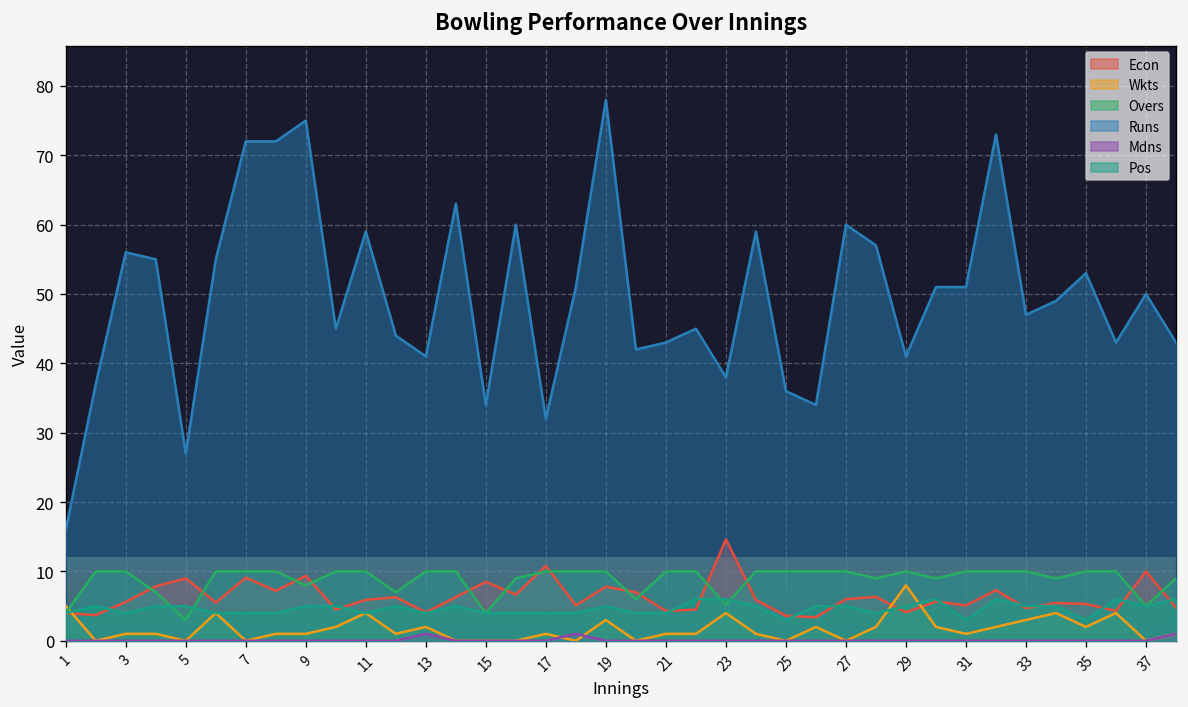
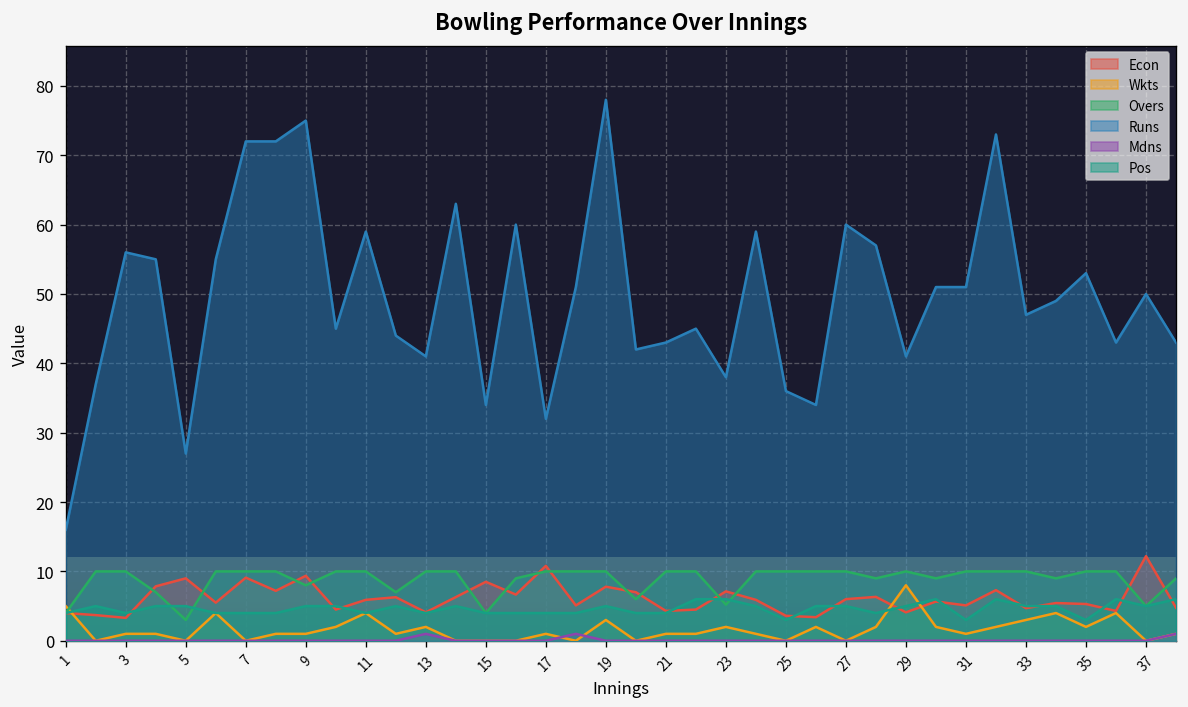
Econ, 3: 6 -> 3
Econ, 23: 15 -> 7
Wkts, 23: 4 -> 2
Econ, 37: 10 -> 12
